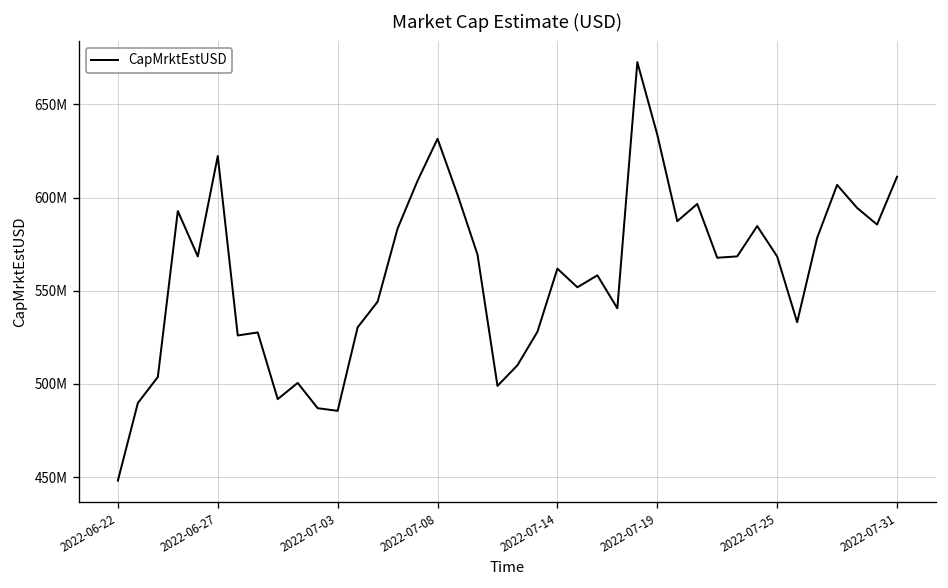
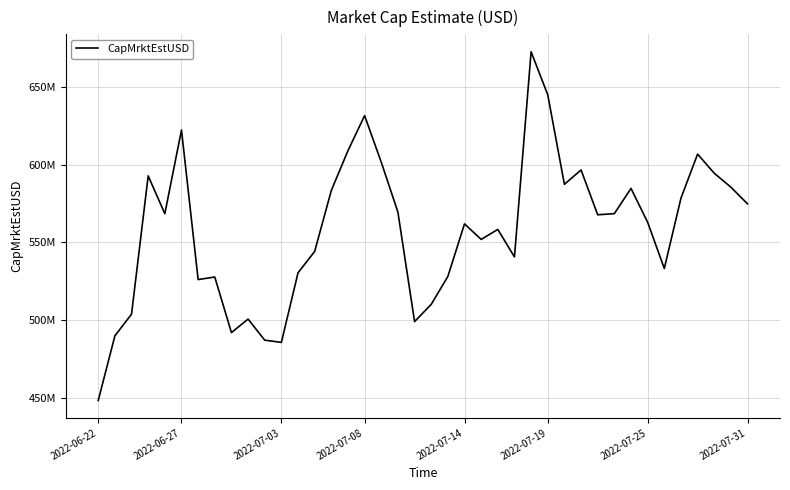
2022-07-19: 634000000 -> 645000000
2022-07-25: 568000000 -> 563000000
2022-07-31: 611000000 -> 575000000
